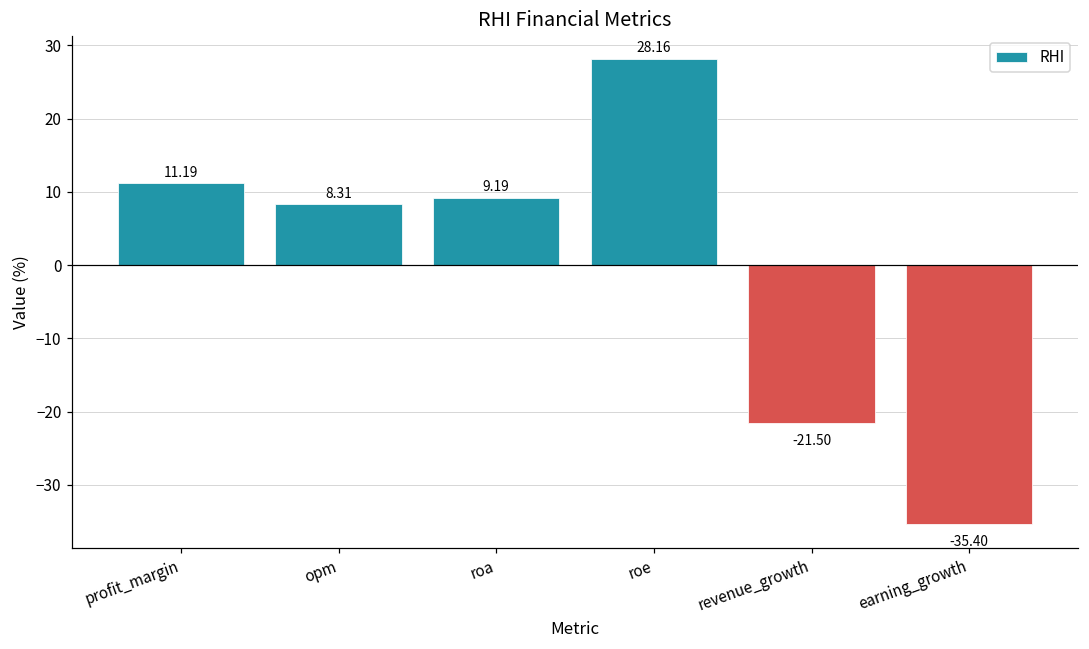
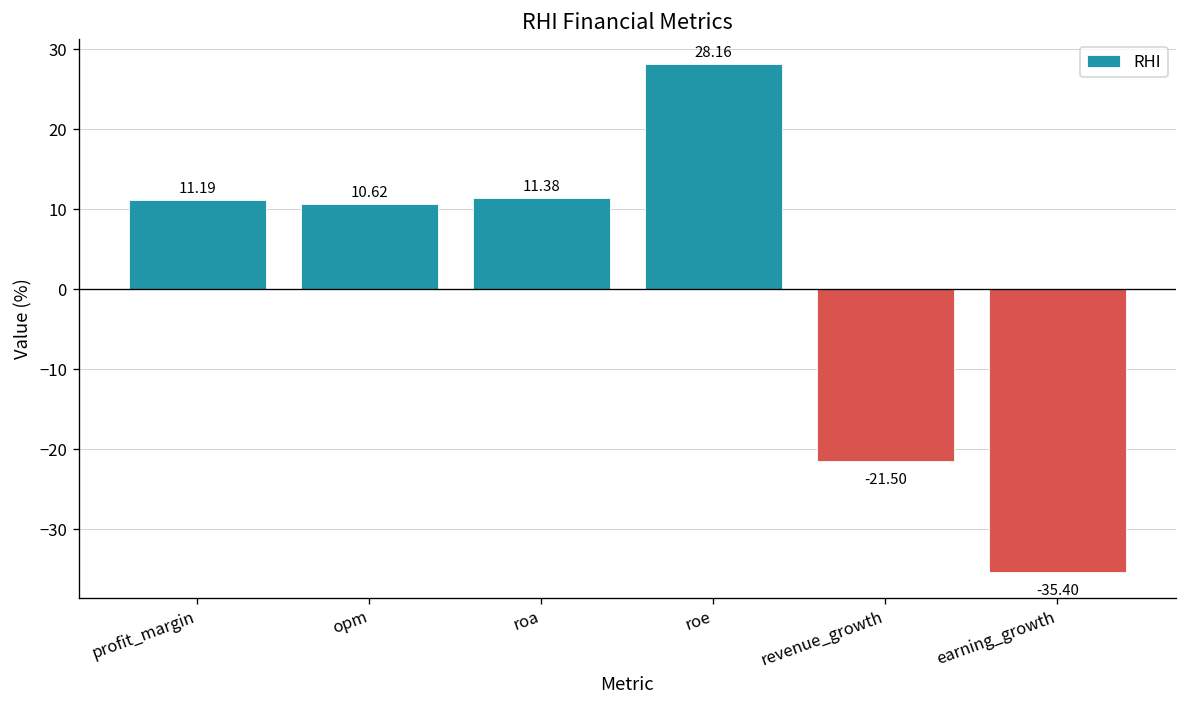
opm: 8.31 -> 10.62
roa: 9.19 -> 11.38
